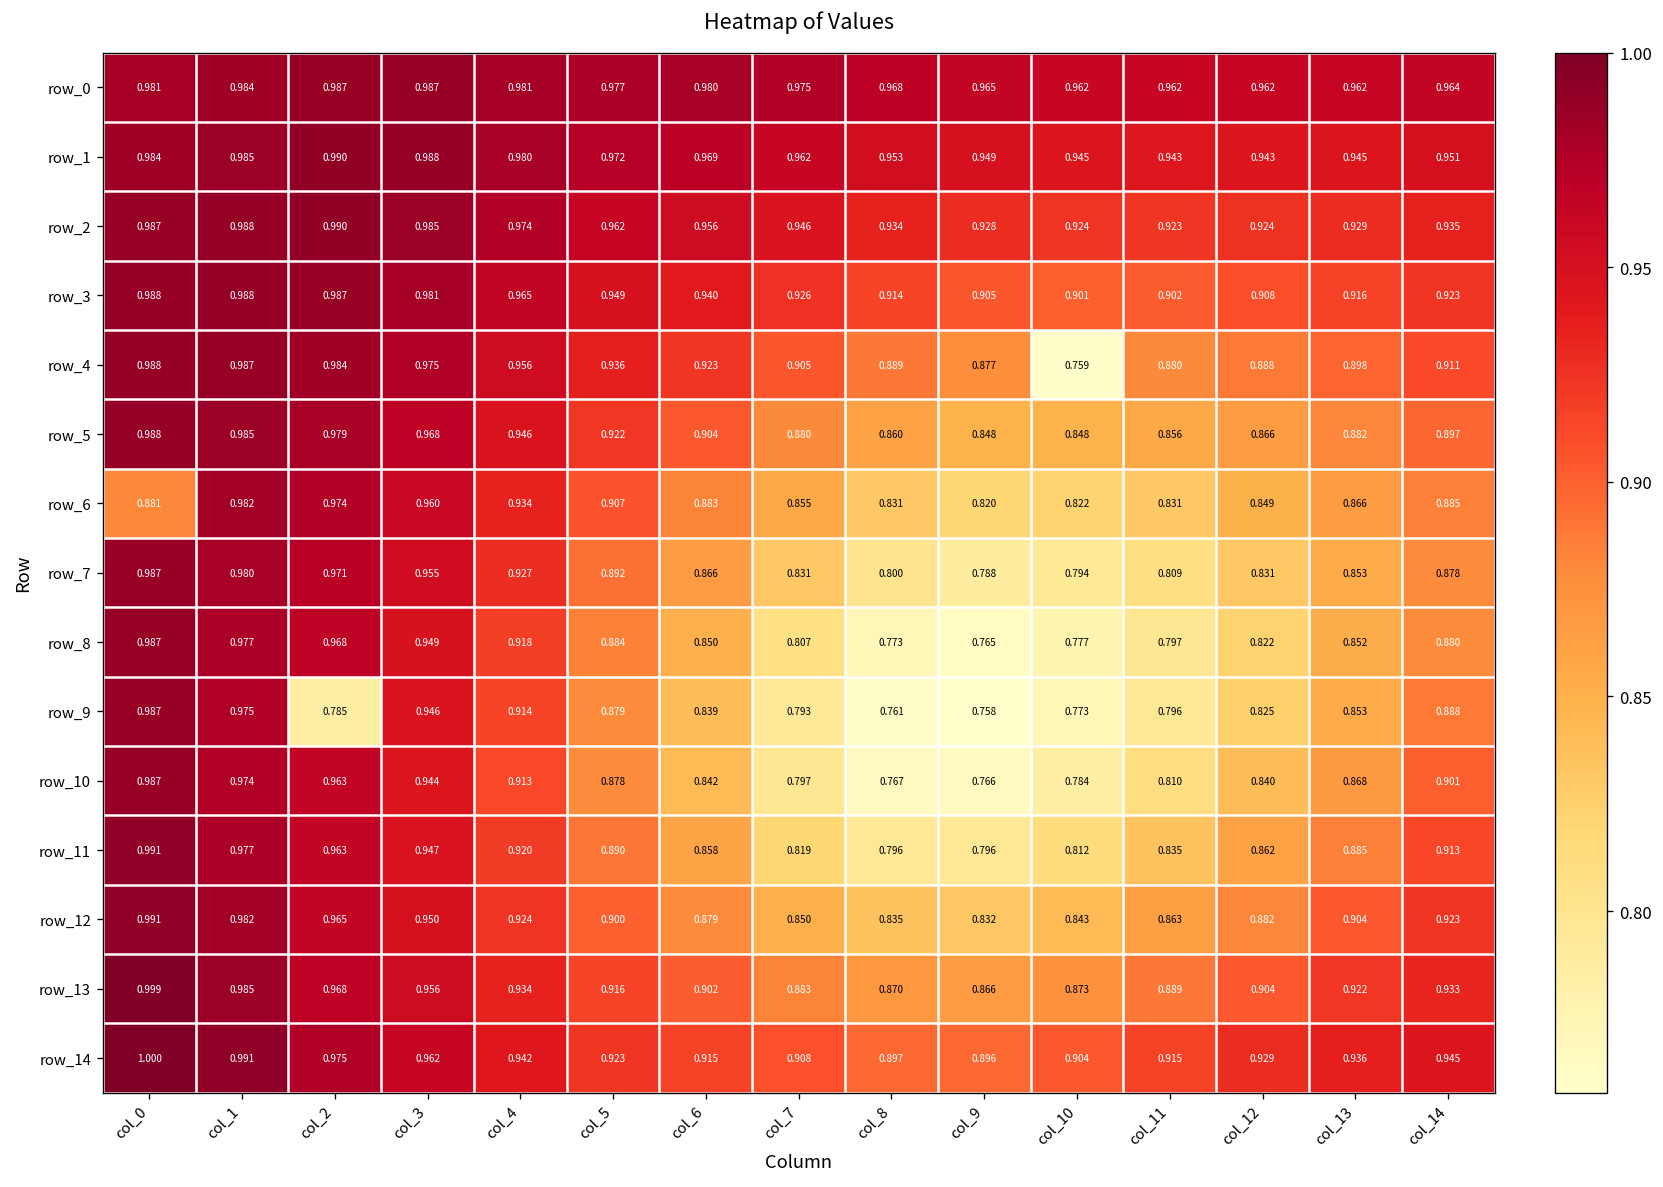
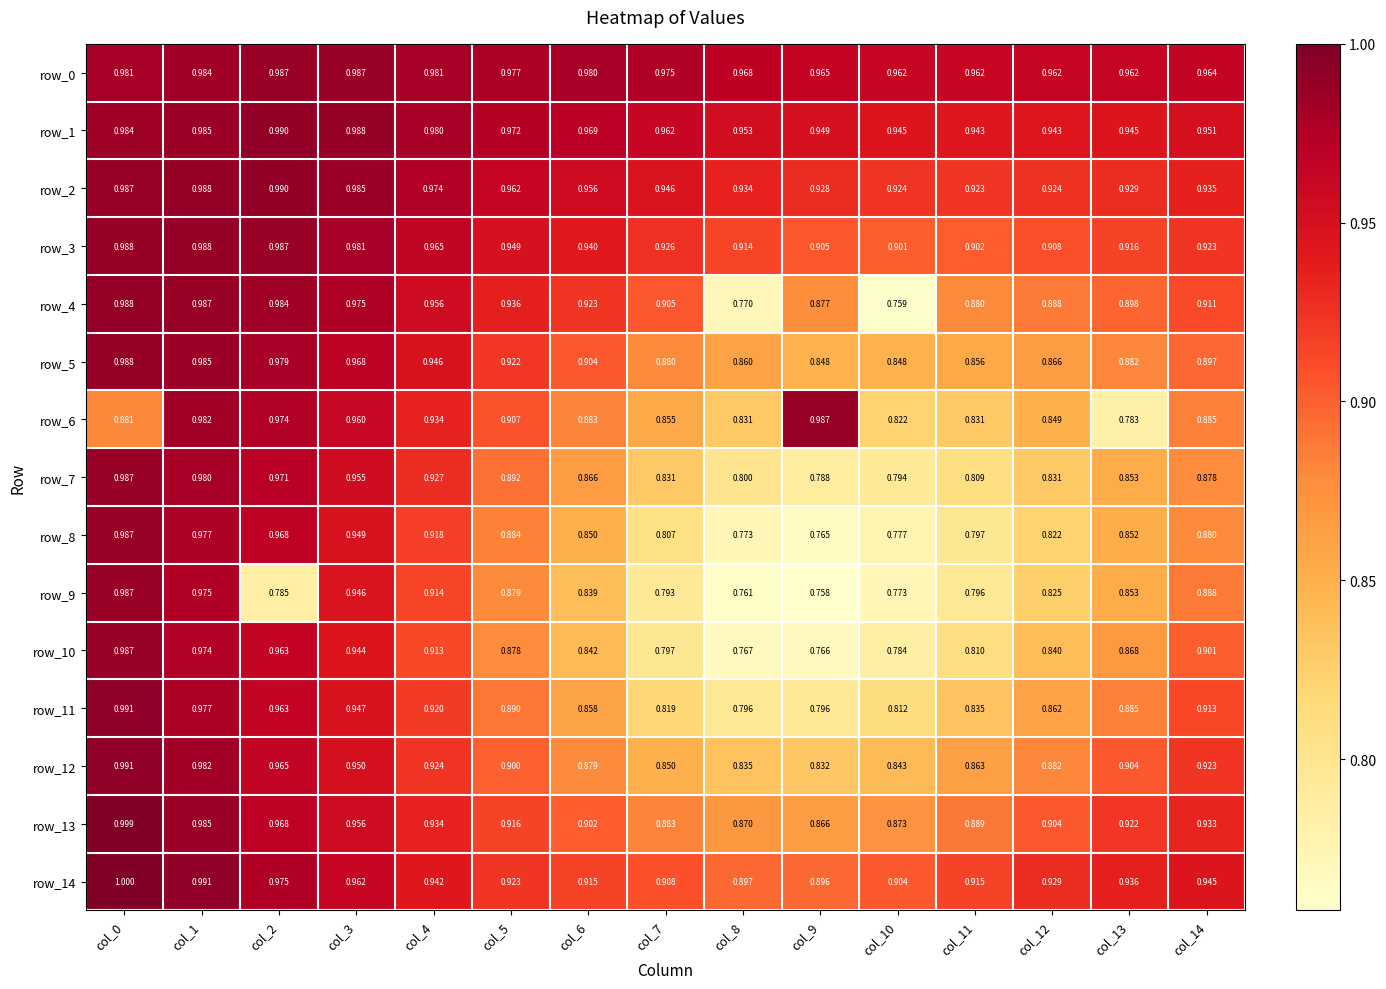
row_4, col_8: 0.889 -> 0.770
row_6, col_9: 0.820 -> 0.987
row_6, col_13: 0.866 -> 0.783
